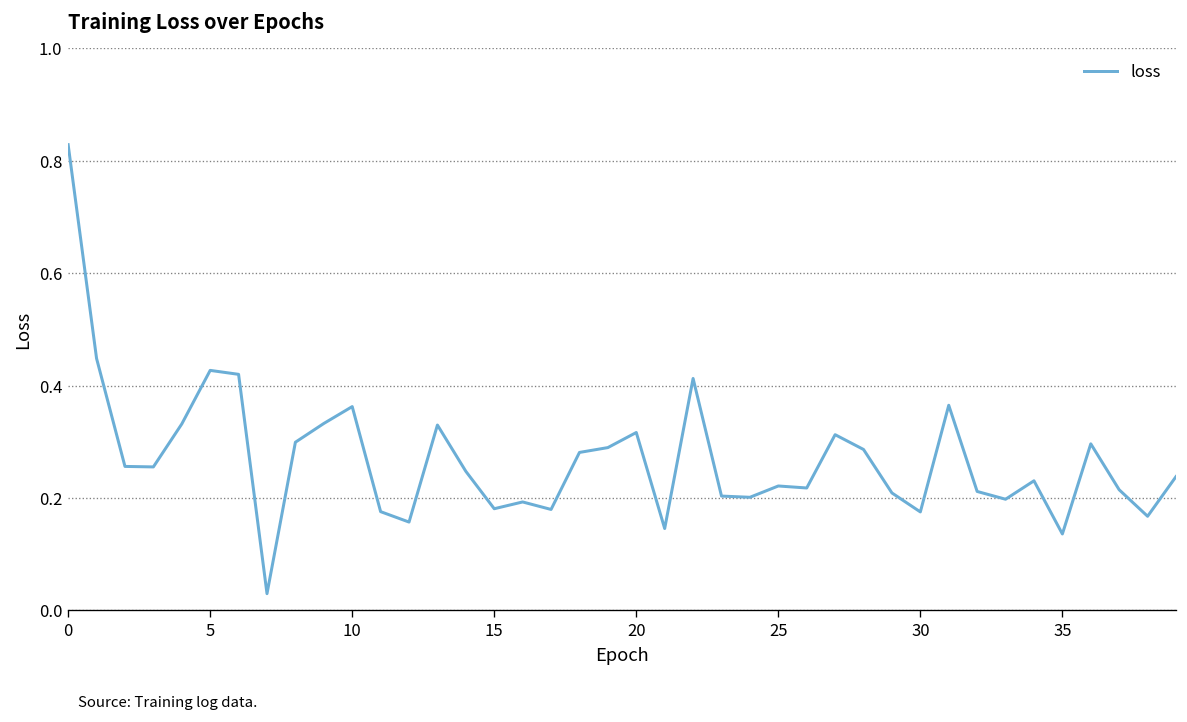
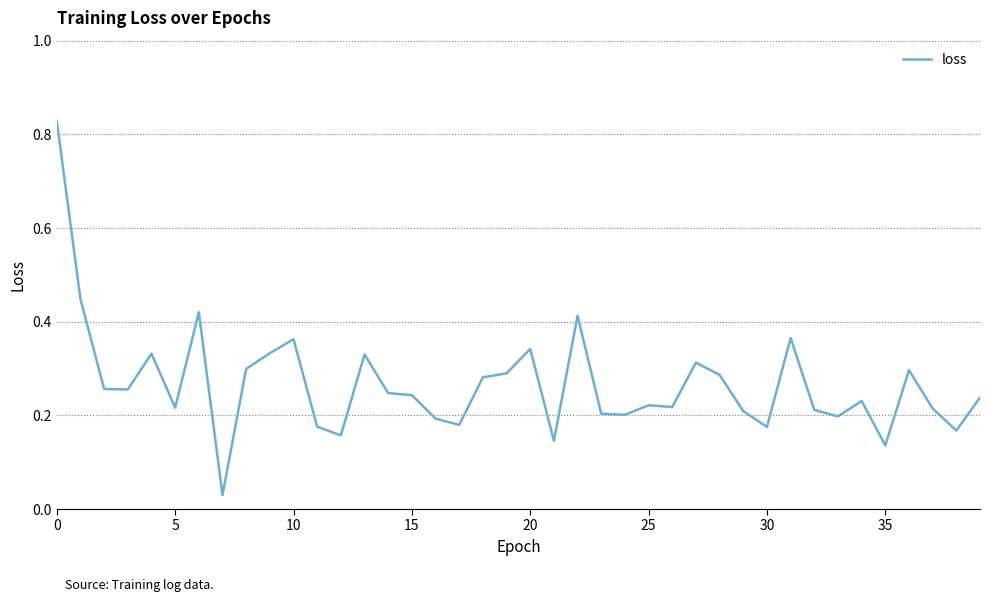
5: 0.43 -> 0.22
15: 0.18 -> 0.24
20: 0.32 -> 0.34
